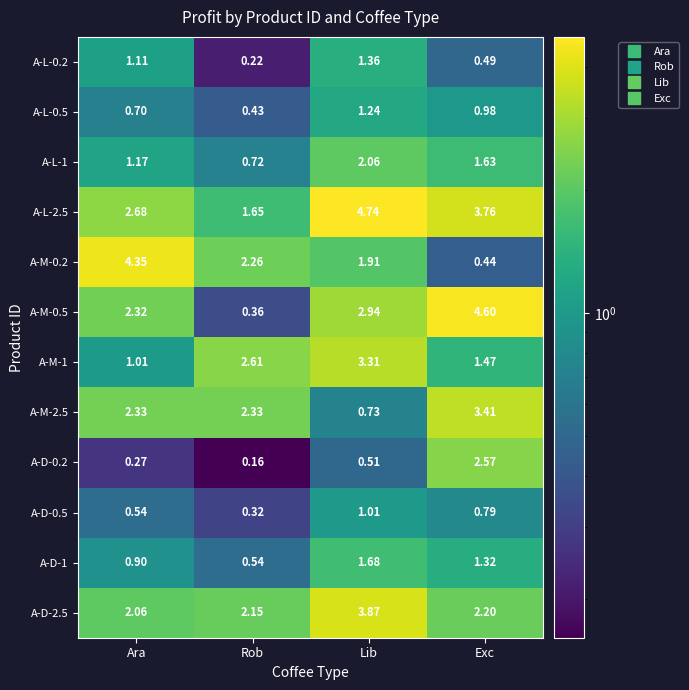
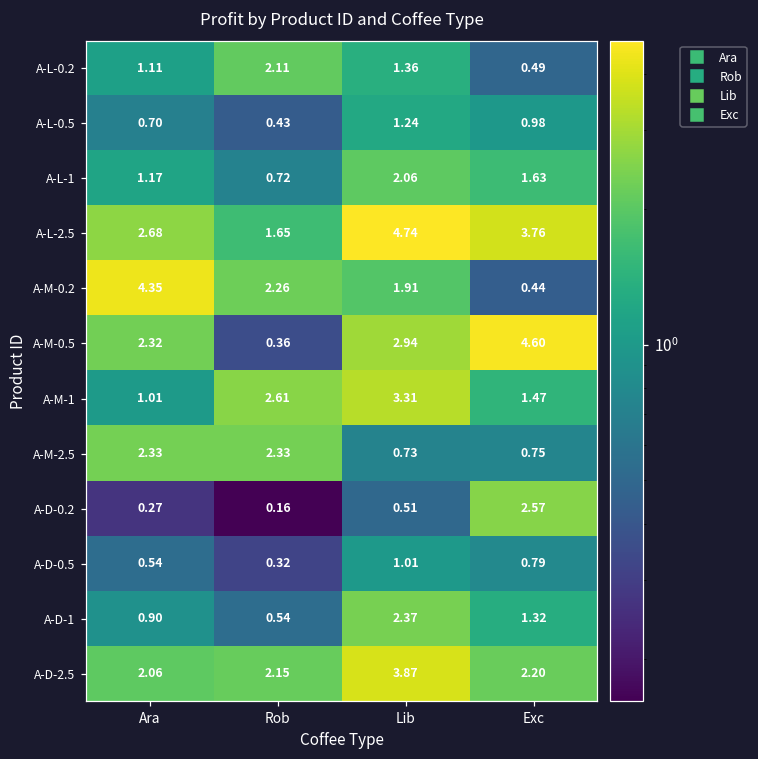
A-L-0.2, Rob: 0.22 -> 2.11
A-M-2.5, Exc: 3.41 -> 0.75
A-D-1, Lib: 1.68 -> 2.37
